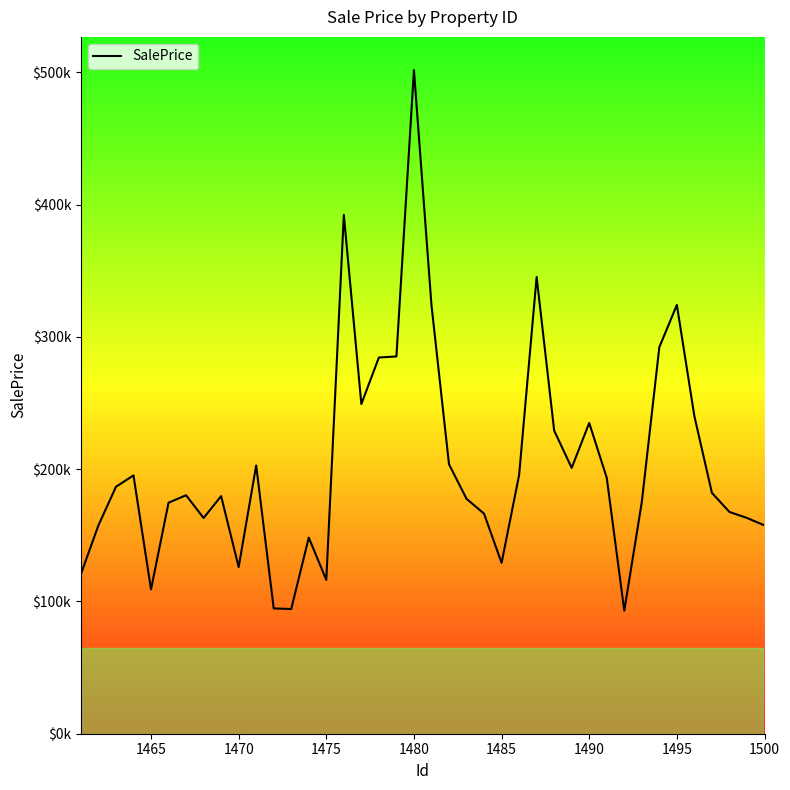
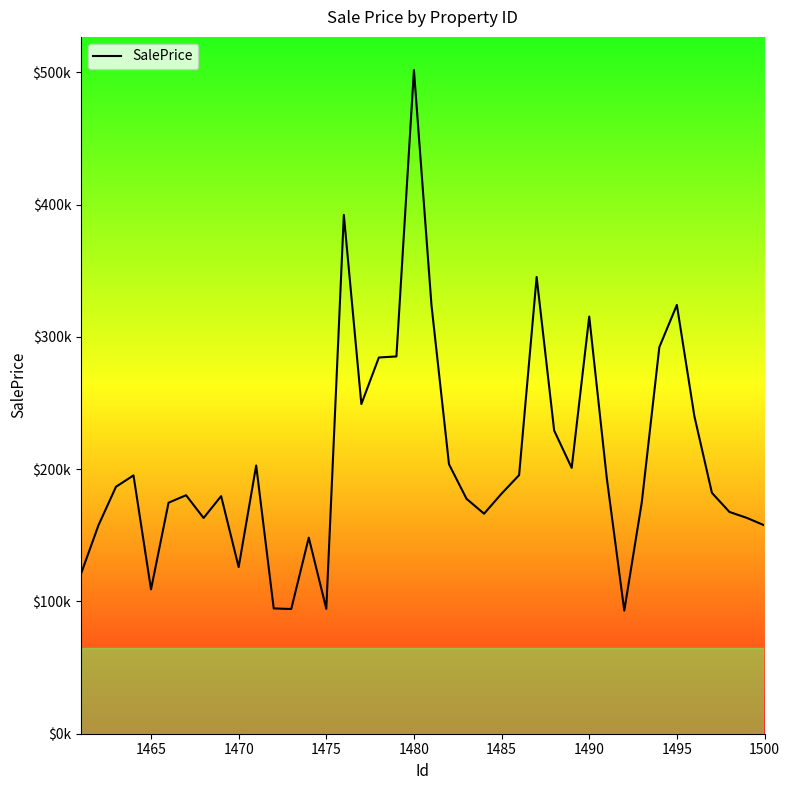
1475: $116000 -> $94000
1485: $129000 -> $182000
1490: $235000 -> $315000
